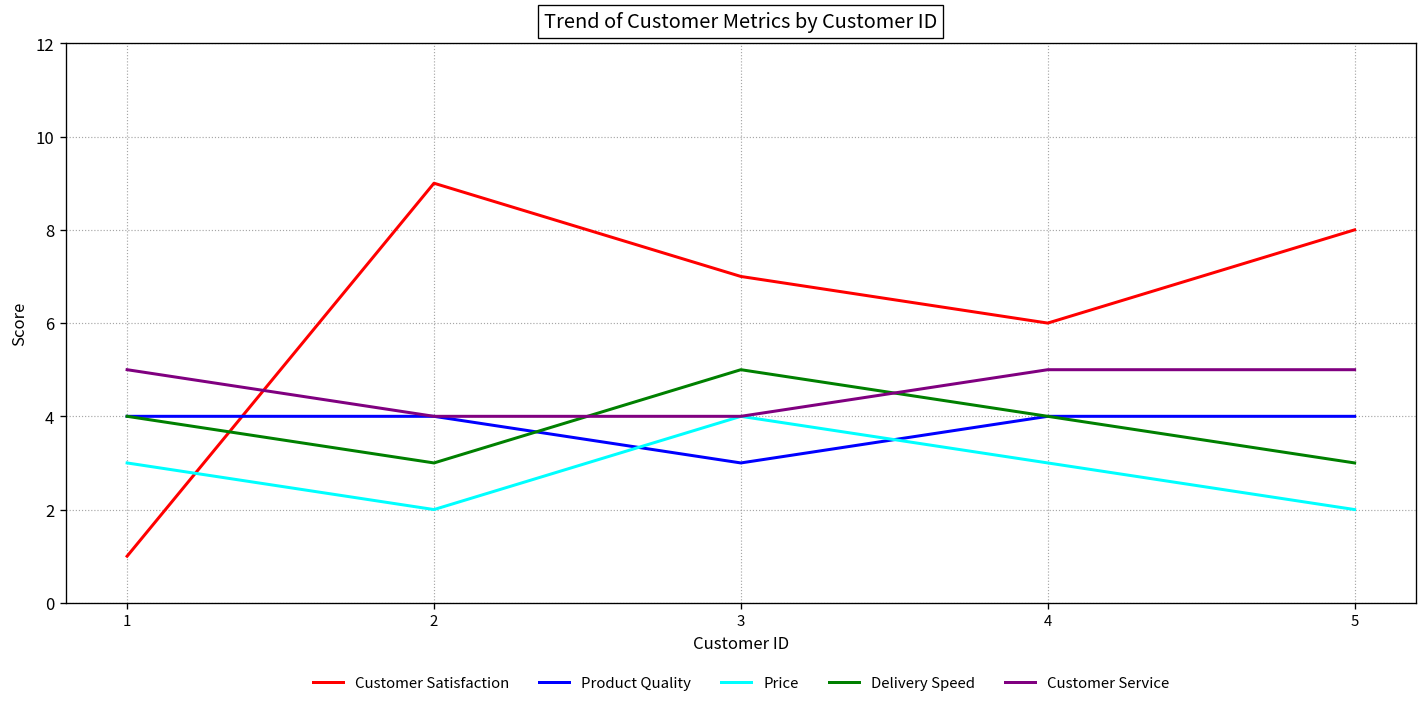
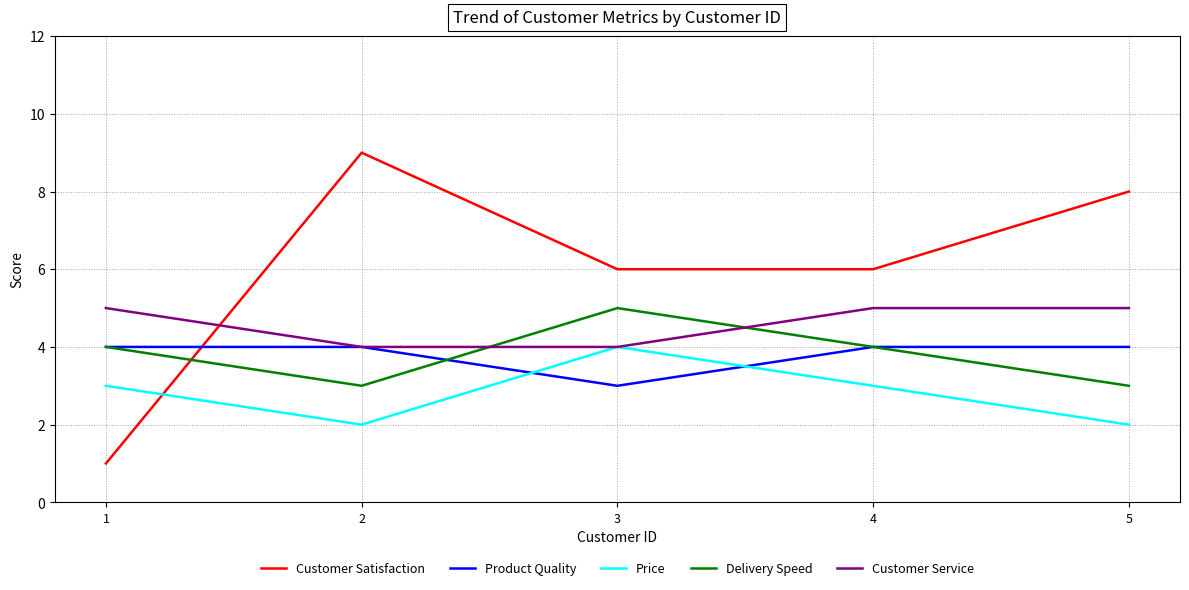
Customer Satisfaction, 3: 7 -> 6
